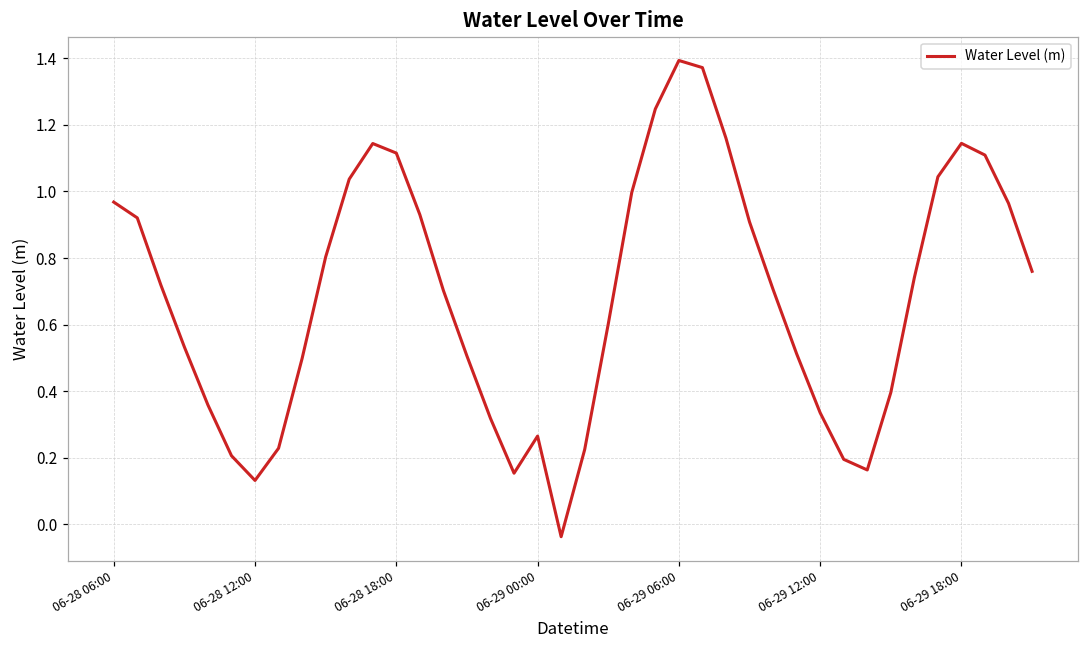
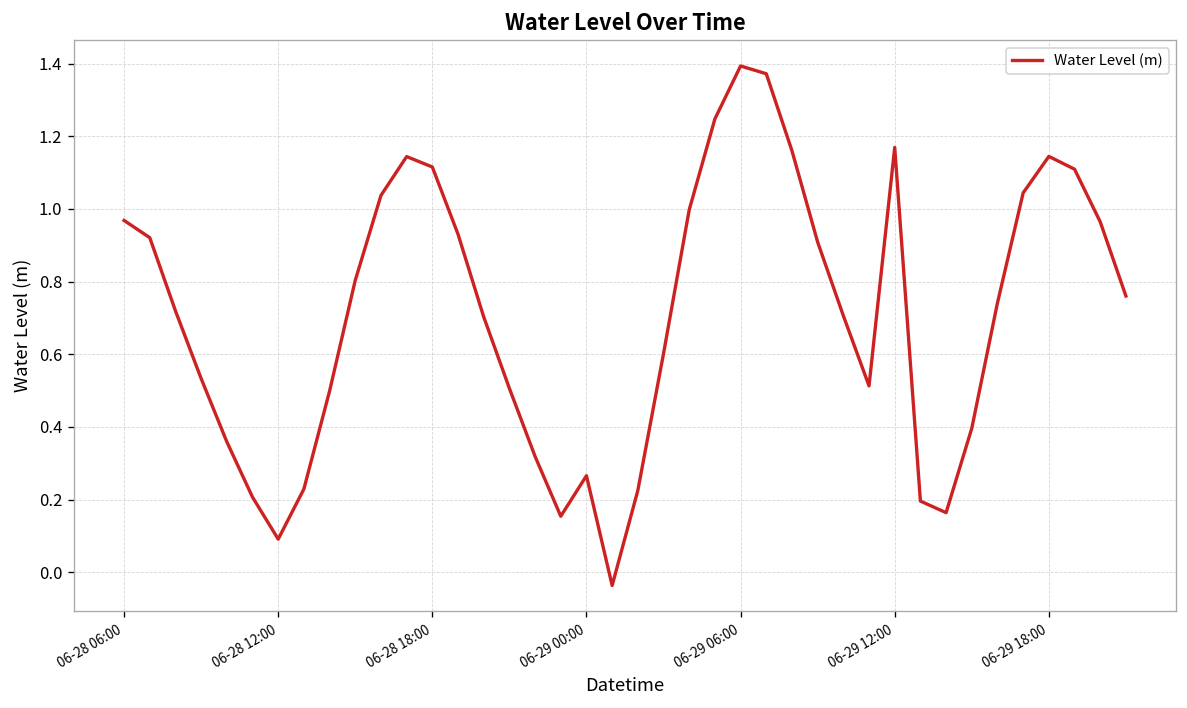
06-28 12:00: 0.13 -> 0.09
06-29 12:00: 0.34 -> 1.17
